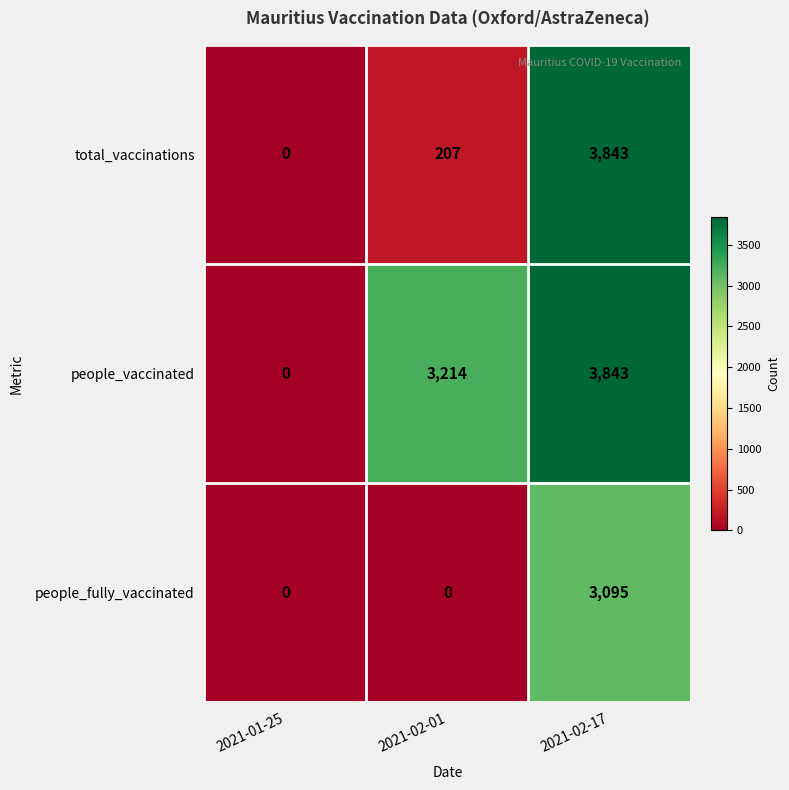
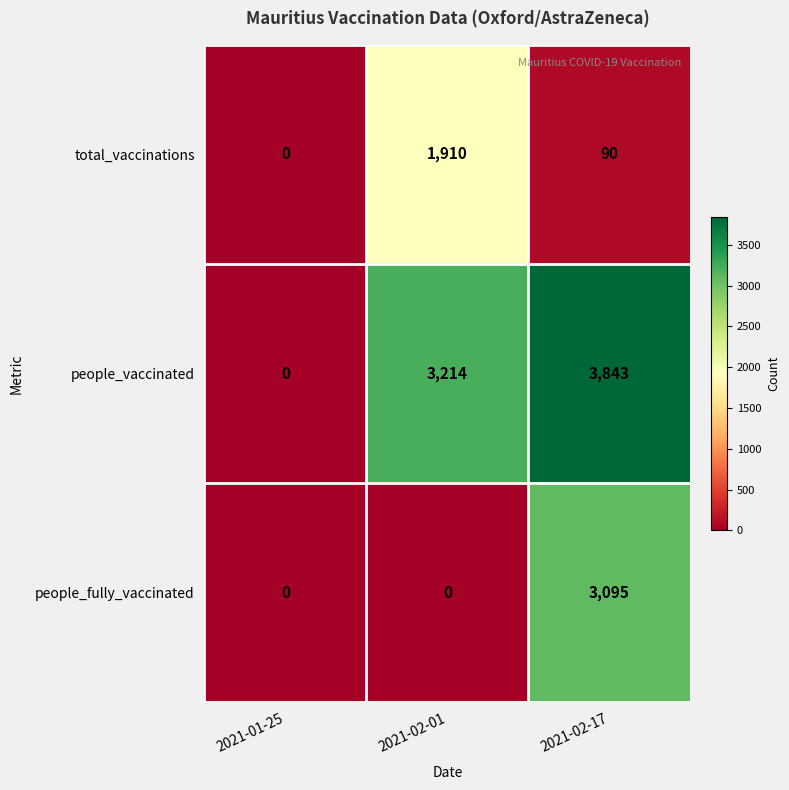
total_vaccinations, 2021-02-01: 207 -> 1,910
total_vaccinations, 2021-02-17: 3,843 -> 90
